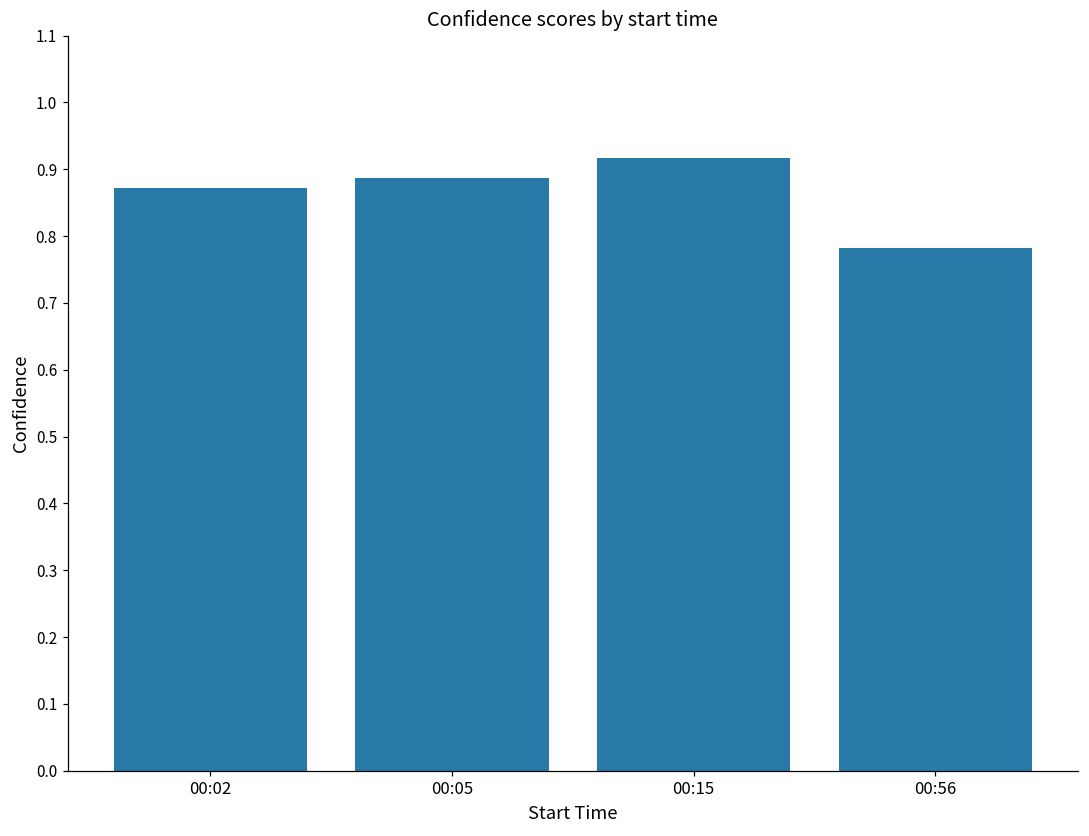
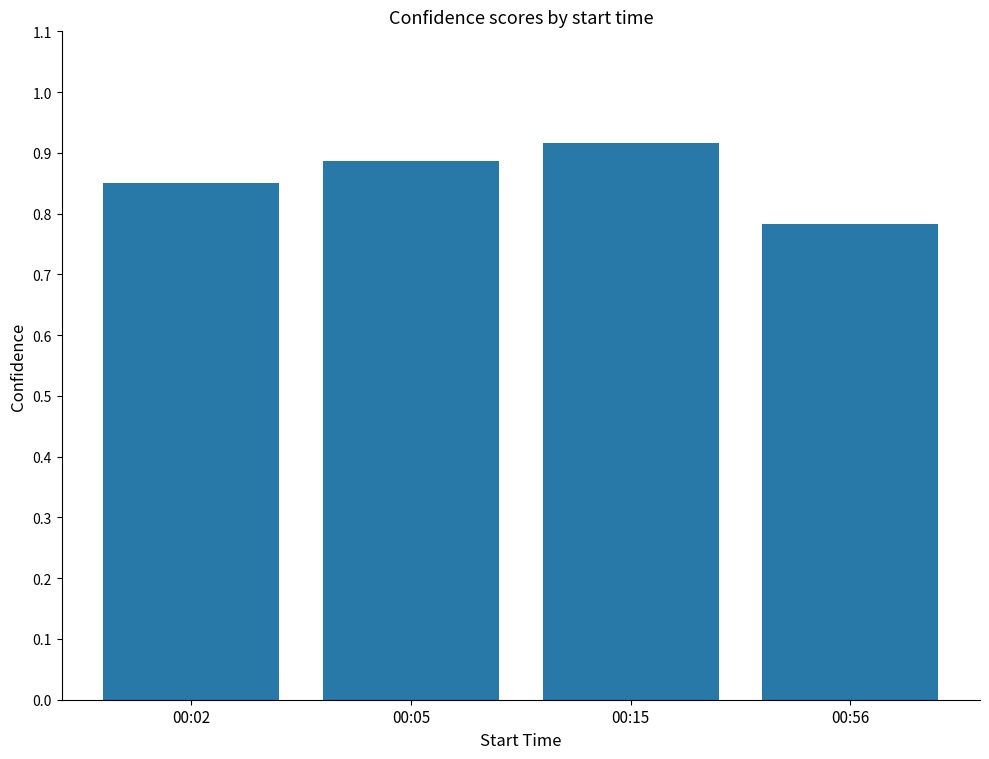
00:02: 0.87 -> 0.85
